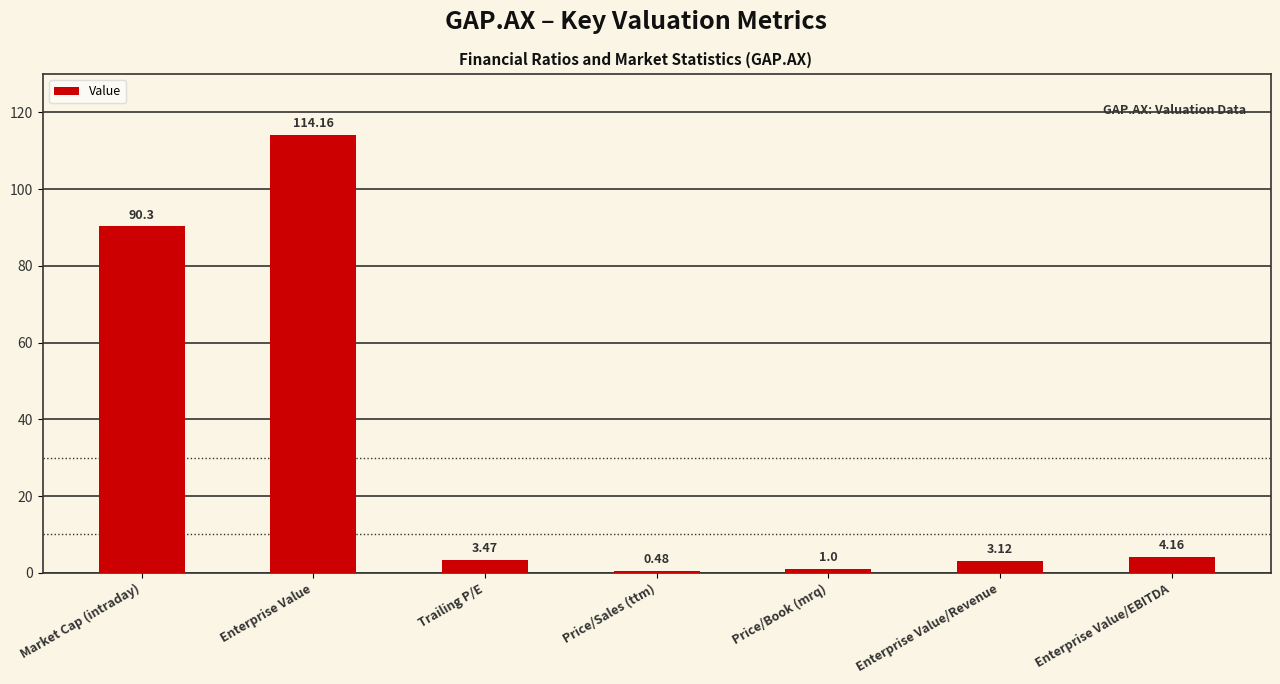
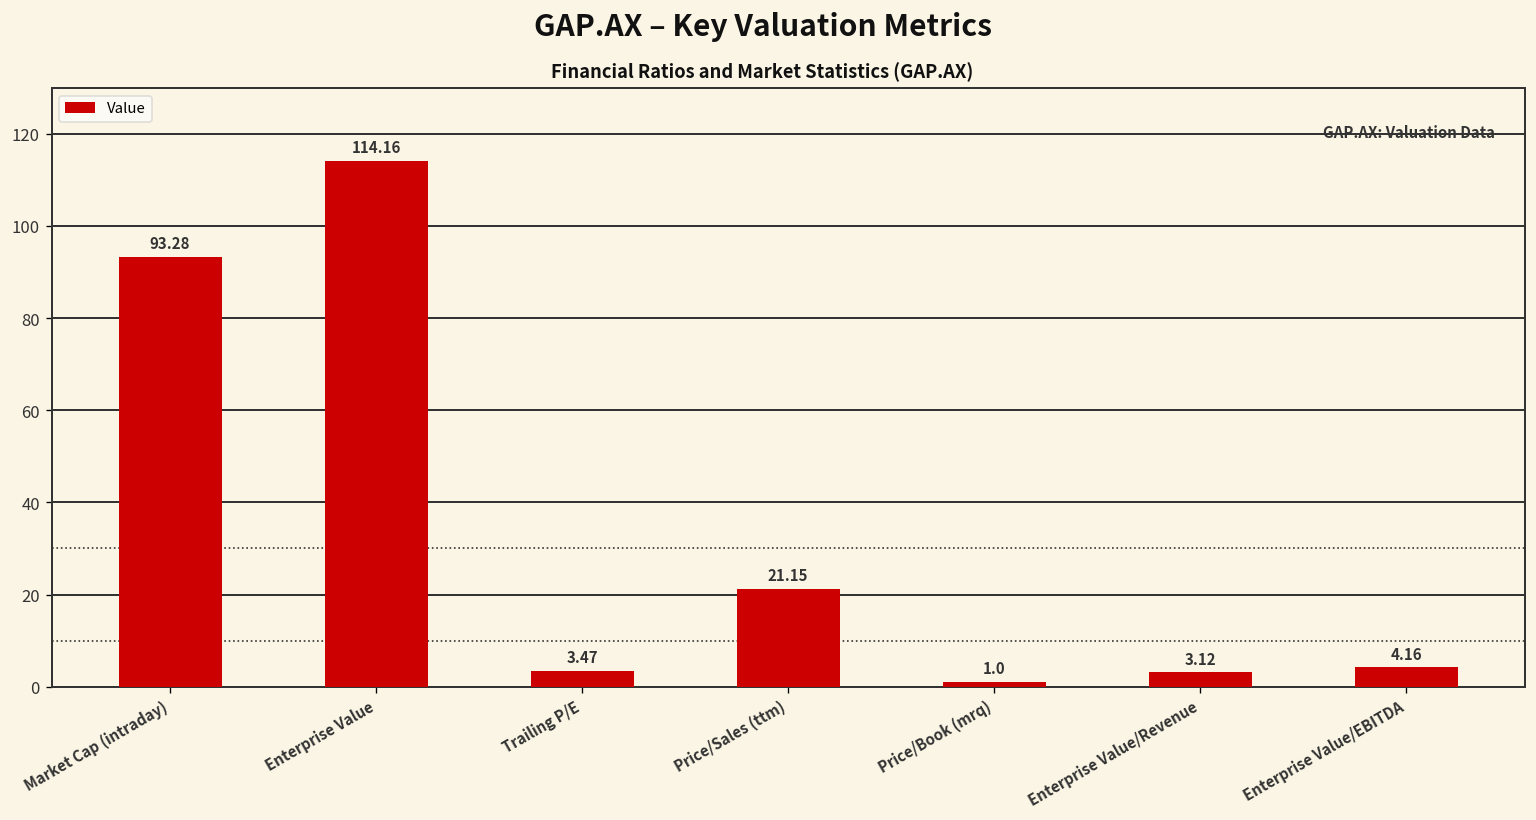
Market Cap (intraday): 90.3 -> 93.28
Price/Sales (ttm): 0.48 -> 21.15
